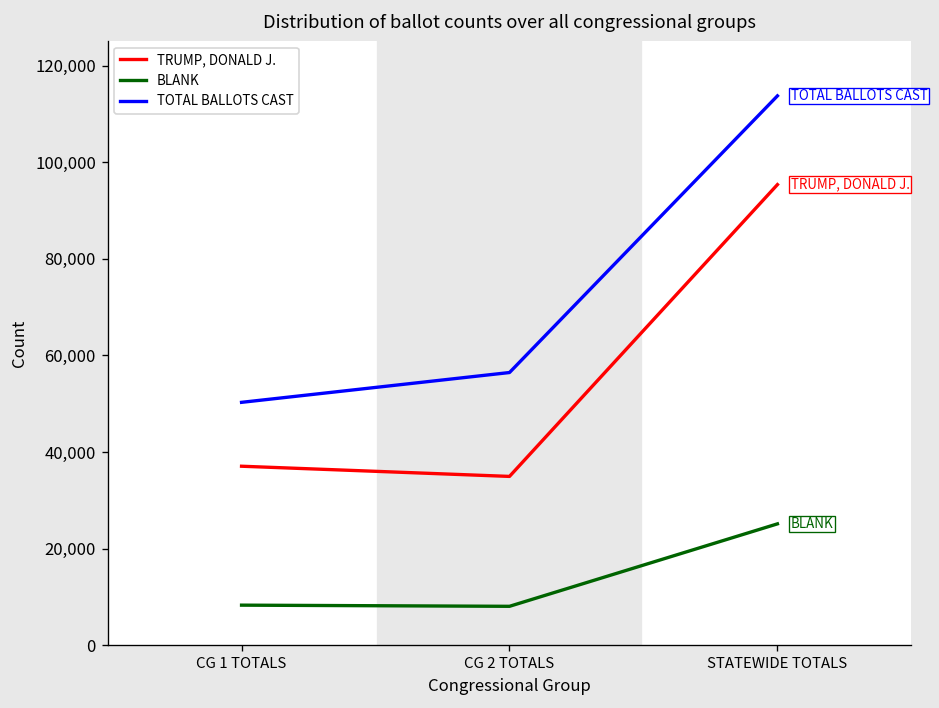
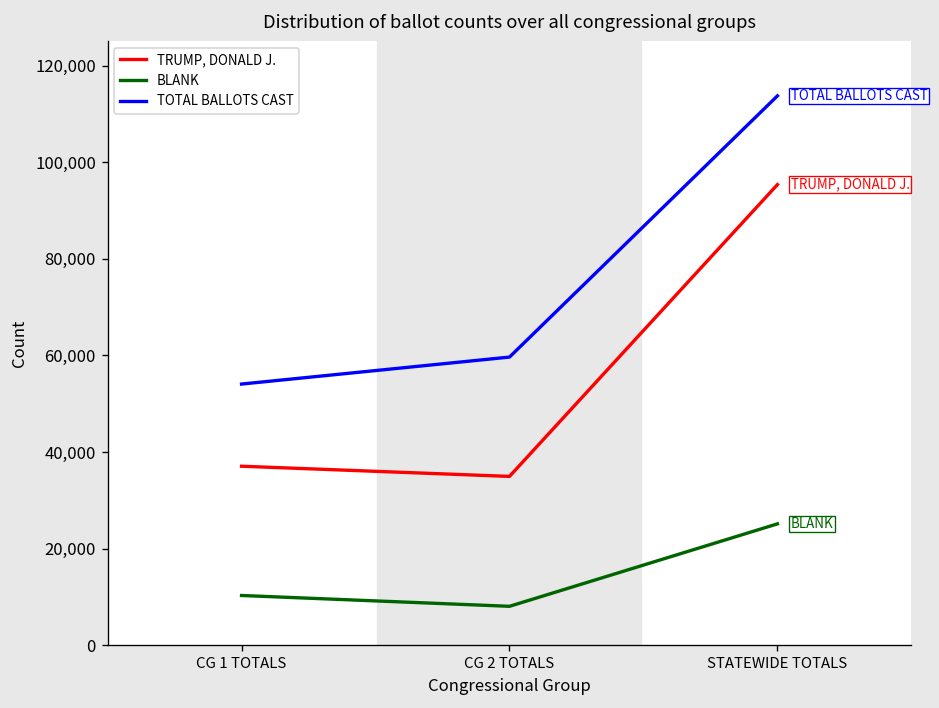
BLANK, CG 1 TOTALS: 8,000 -> 10,000
TOTAL BALLOTS CAST, CG 1 TOTALS: 50,000 -> 54,000
TOTAL BALLOTS CAST, CG 2 TOTALS: 56,000 -> 60,000
